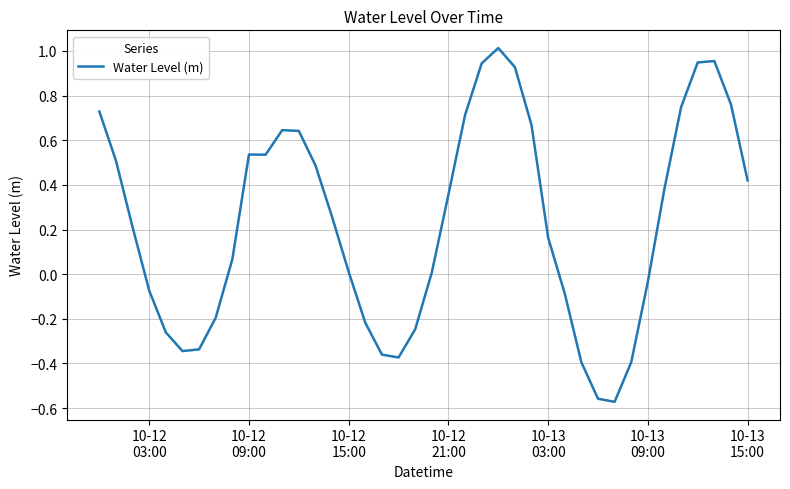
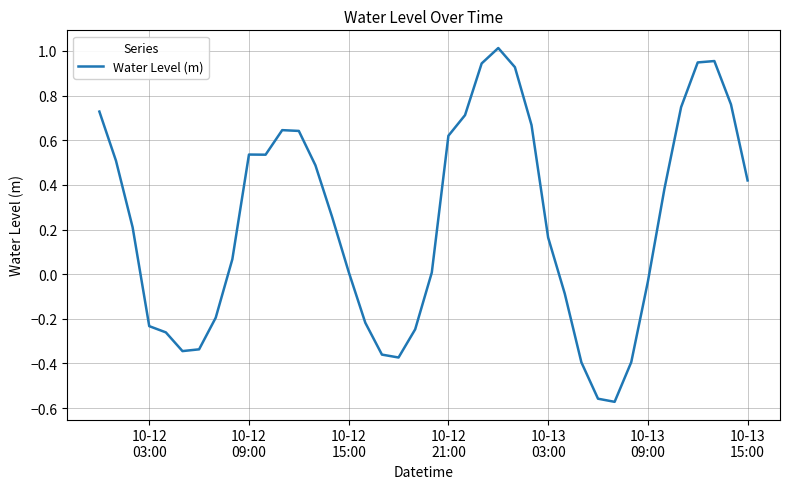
10-12 03:00: -0.07 -> -0.23
10-12 21:00: 0.36 -> 0.62
